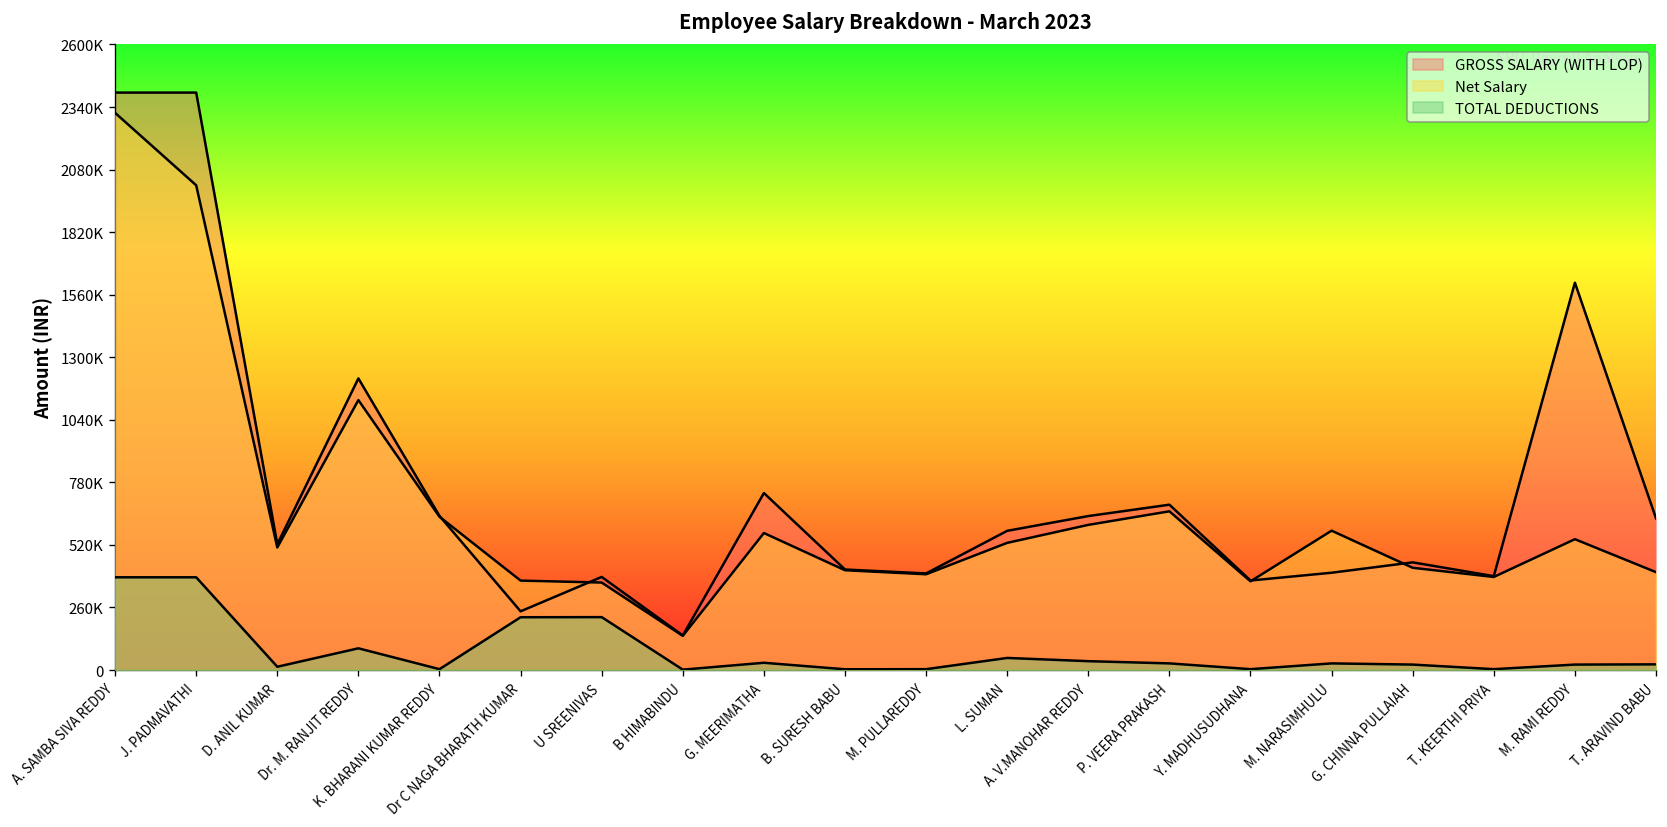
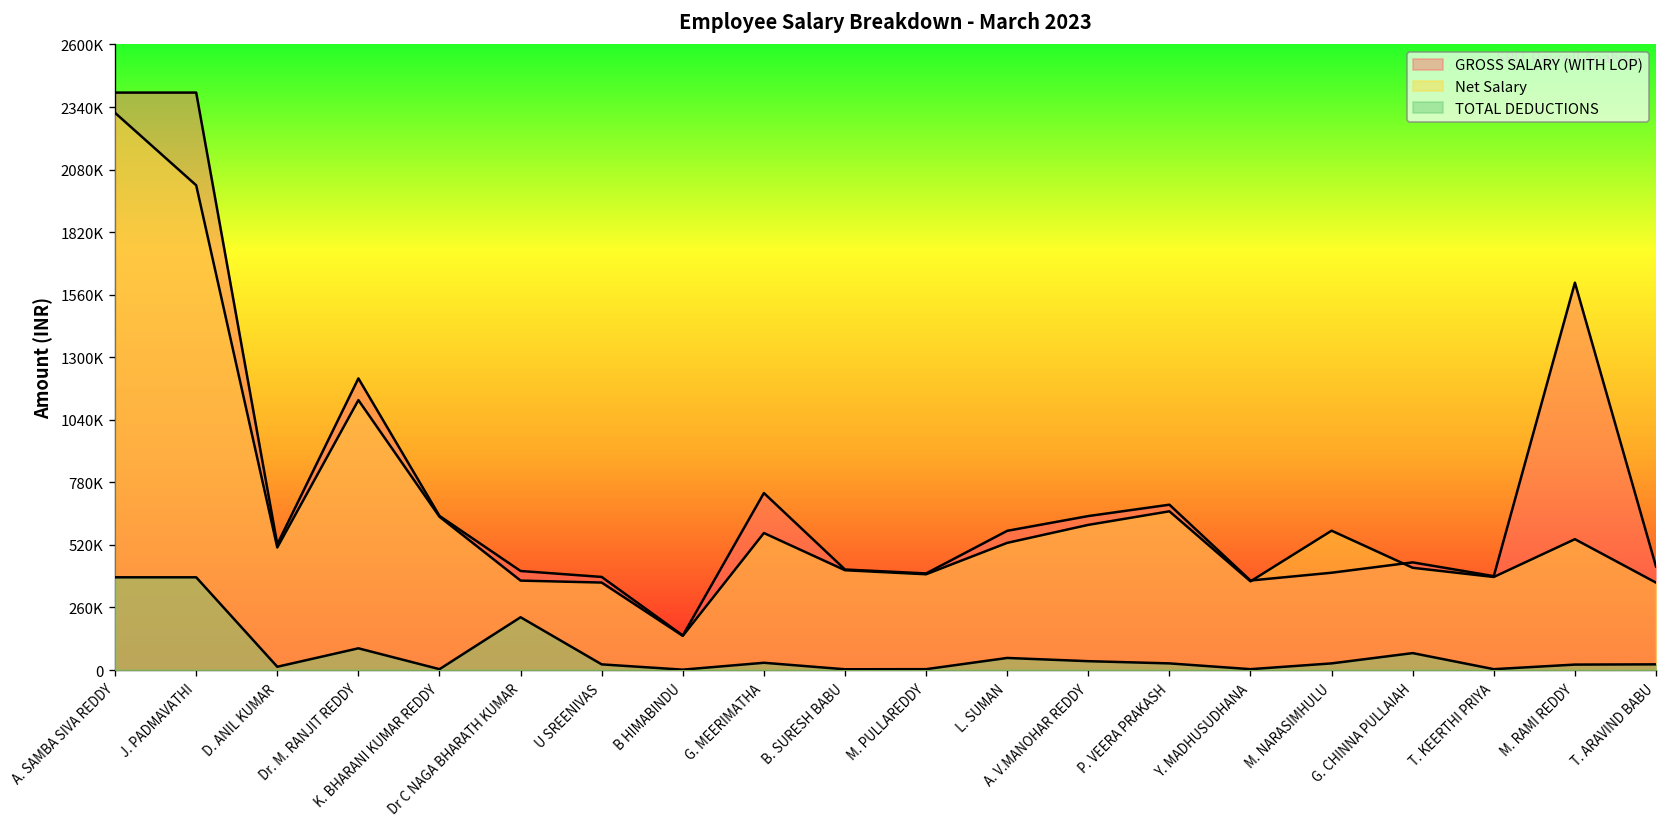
GROSS SALARY (WITH LOP), Dr C NAGA BHARATH KUMAR: 240000 -> 410000
TOTAL DEDUCTIONS, U SREENIVAS: 220000 -> 20000
TOTAL DEDUCTIONS, G. CHINNA PULLAIAH: 20000 -> 70000
GROSS SALARY (WITH LOP), T. ARAVIND BABU: 630000 -> 430000
Net Salary, T. ARAVIND BABU: 410000 -> 360000
